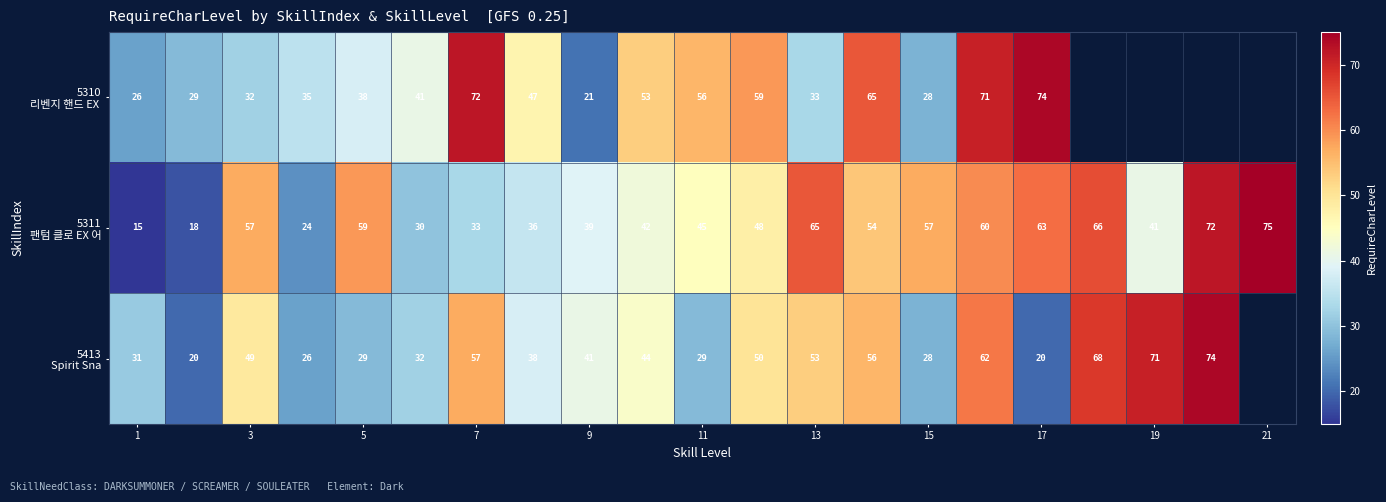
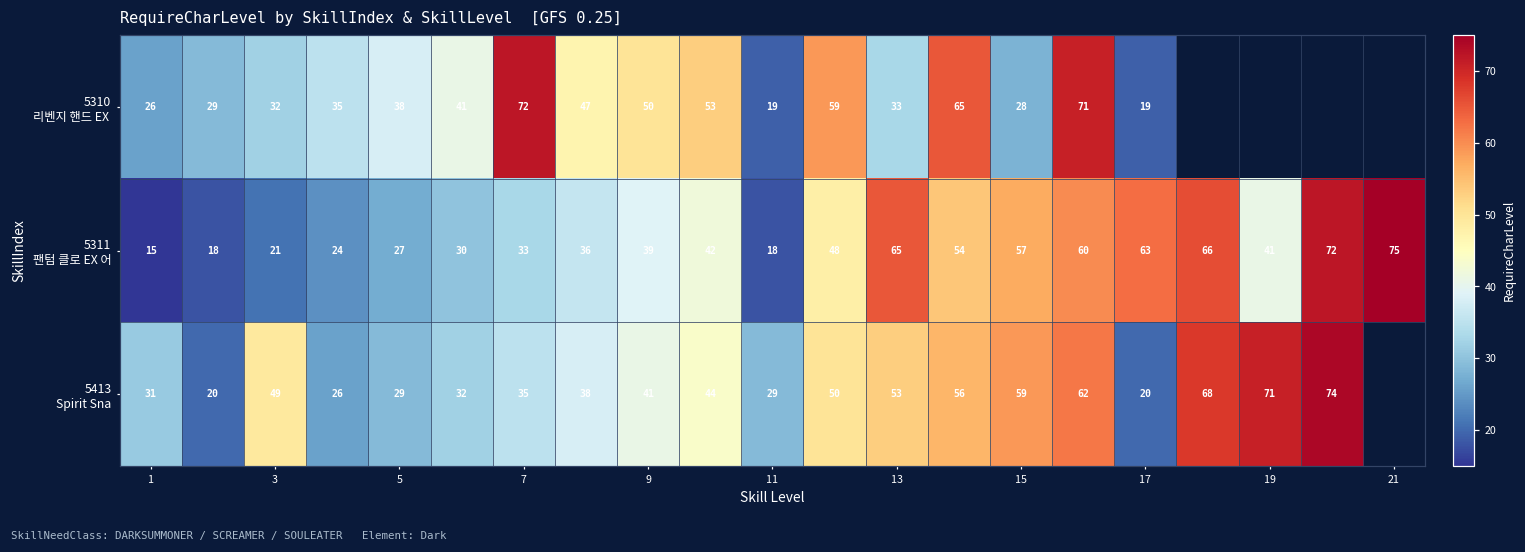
5310 리벤지 핸드 EX, 9: 21 -> 50
5310 리벤지 핸드 EX, 11: 56 -> 19
5310 리벤지 핸드 EX, 17: 74 -> 19
5311 팬텀 클로 EX 어, 3: 57 -> 21
5311 팬텀 클로 EX 어, 5: 59 -> 27
5311 팬텀 클로 EX 어, 11: 45 -> 18
5413 Spirit Sna, 7: 57 -> 35
5413 Spirit Sna, 15: 28 -> 59
